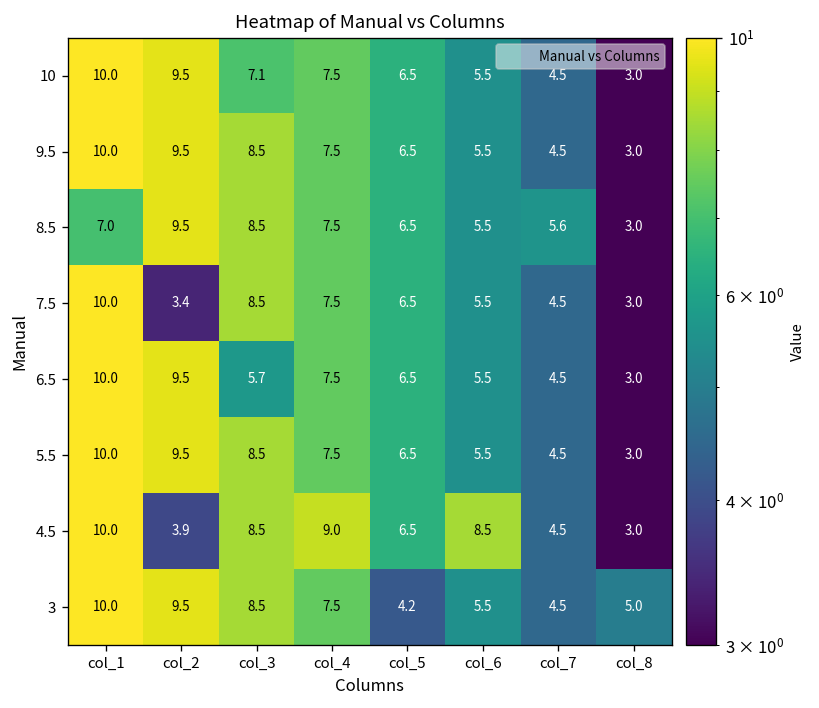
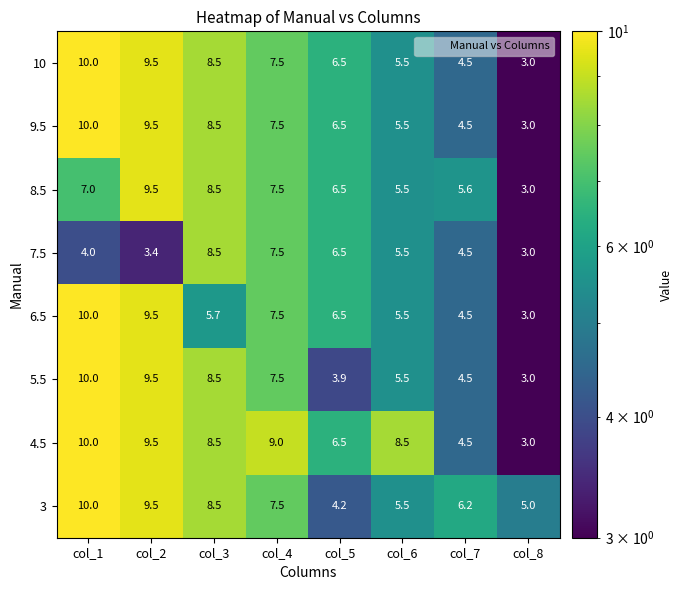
10, col_3: 7.1 -> 8.5
7.5, col_1: 10.0 -> 4.0
5.5, col_5: 6.5 -> 3.9
4.5, col_2: 3.9 -> 9.5
3, col_7: 4.5 -> 6.2
